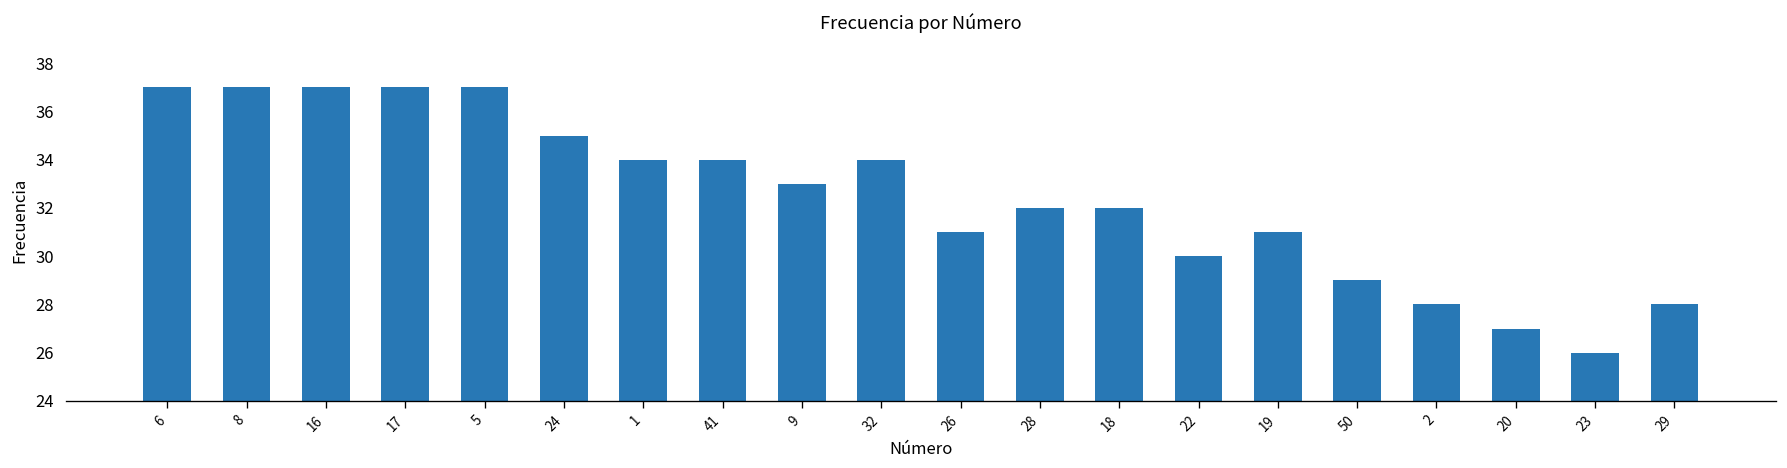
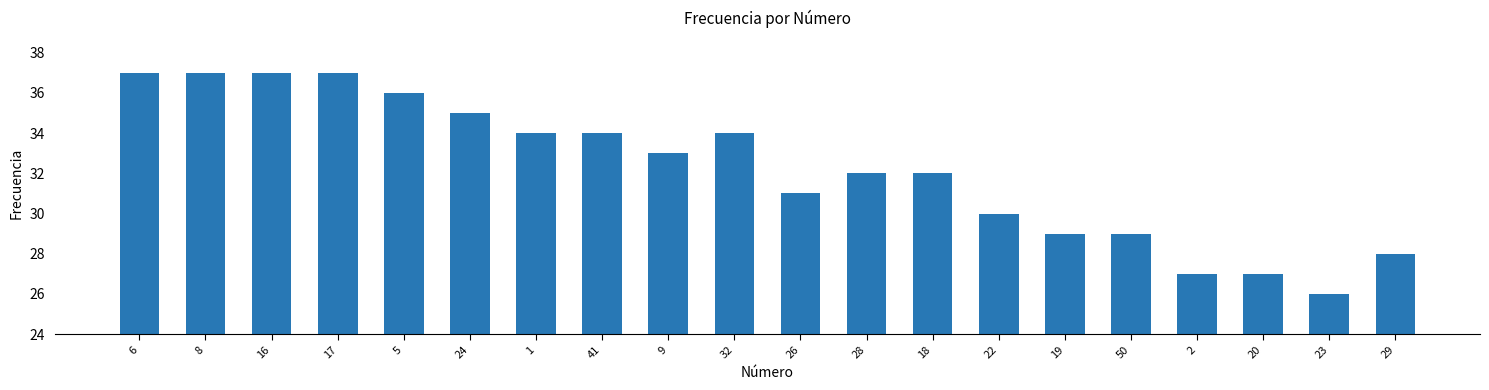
5: 37 -> 36
19: 31 -> 29
2: 28 -> 27
